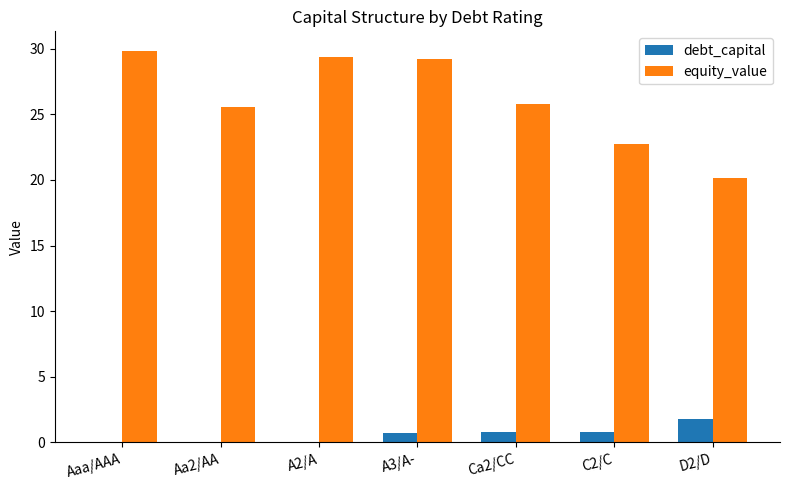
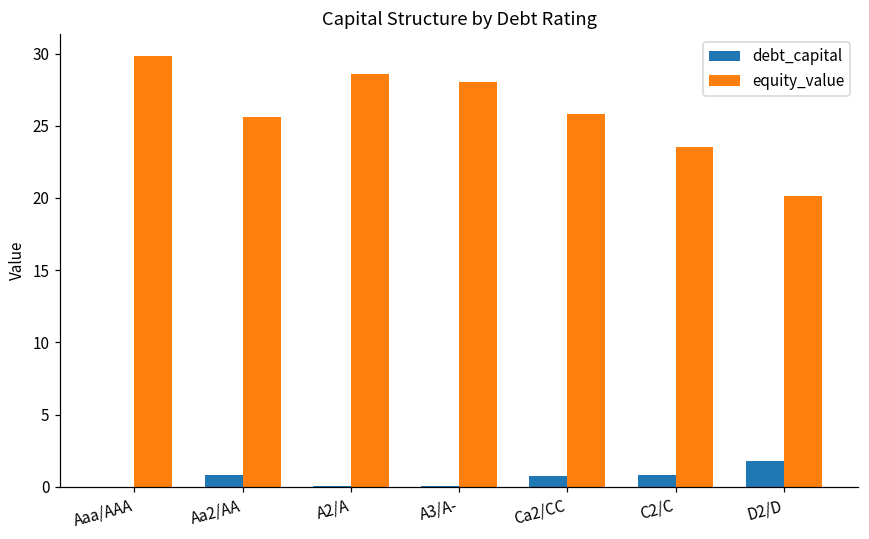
debt_capital, Aa2/AA: 0.0 -> 0.8
equity_value, A2/A: 29.4 -> 28.6
debt_capital, A3/A-: 0.7 -> 0.1
equity_value, A3/A-: 29.3 -> 28.0
equity_value, C2/C: 22.7 -> 23.5
